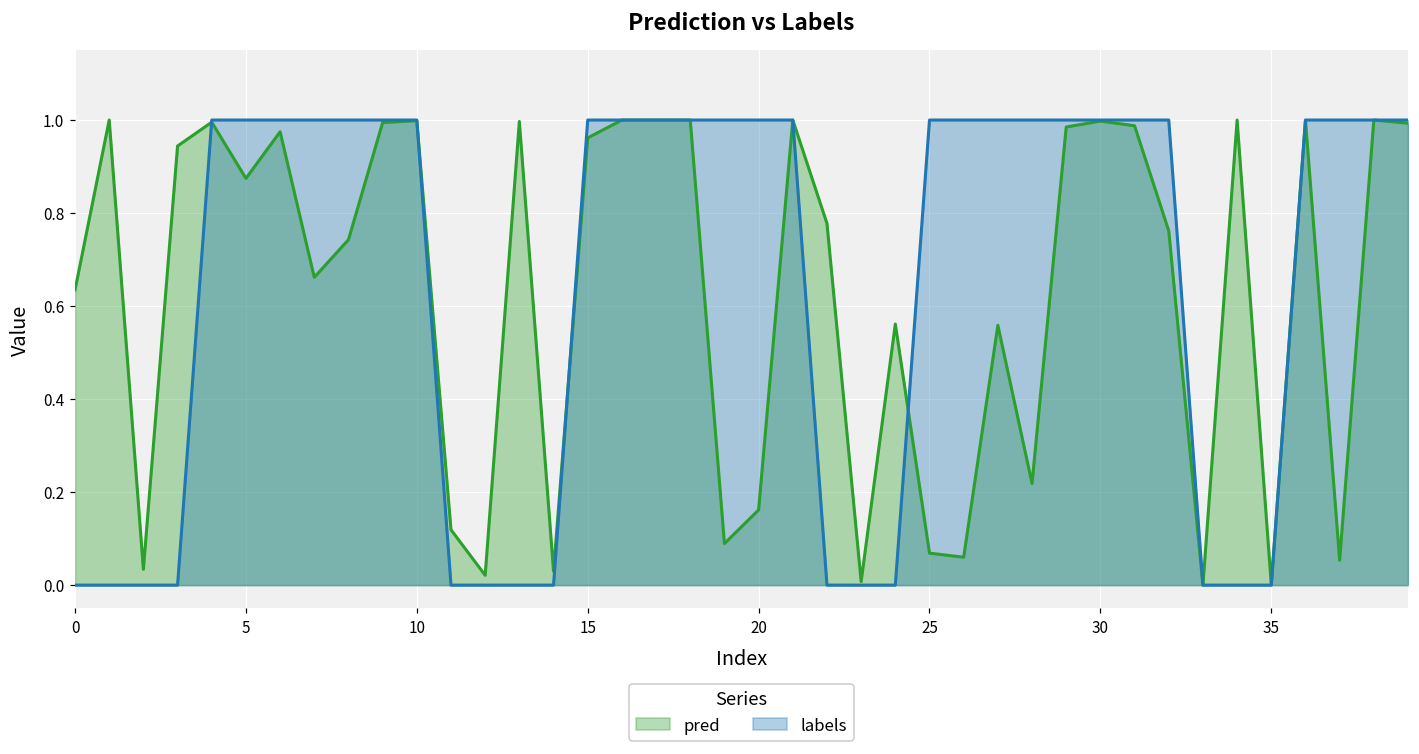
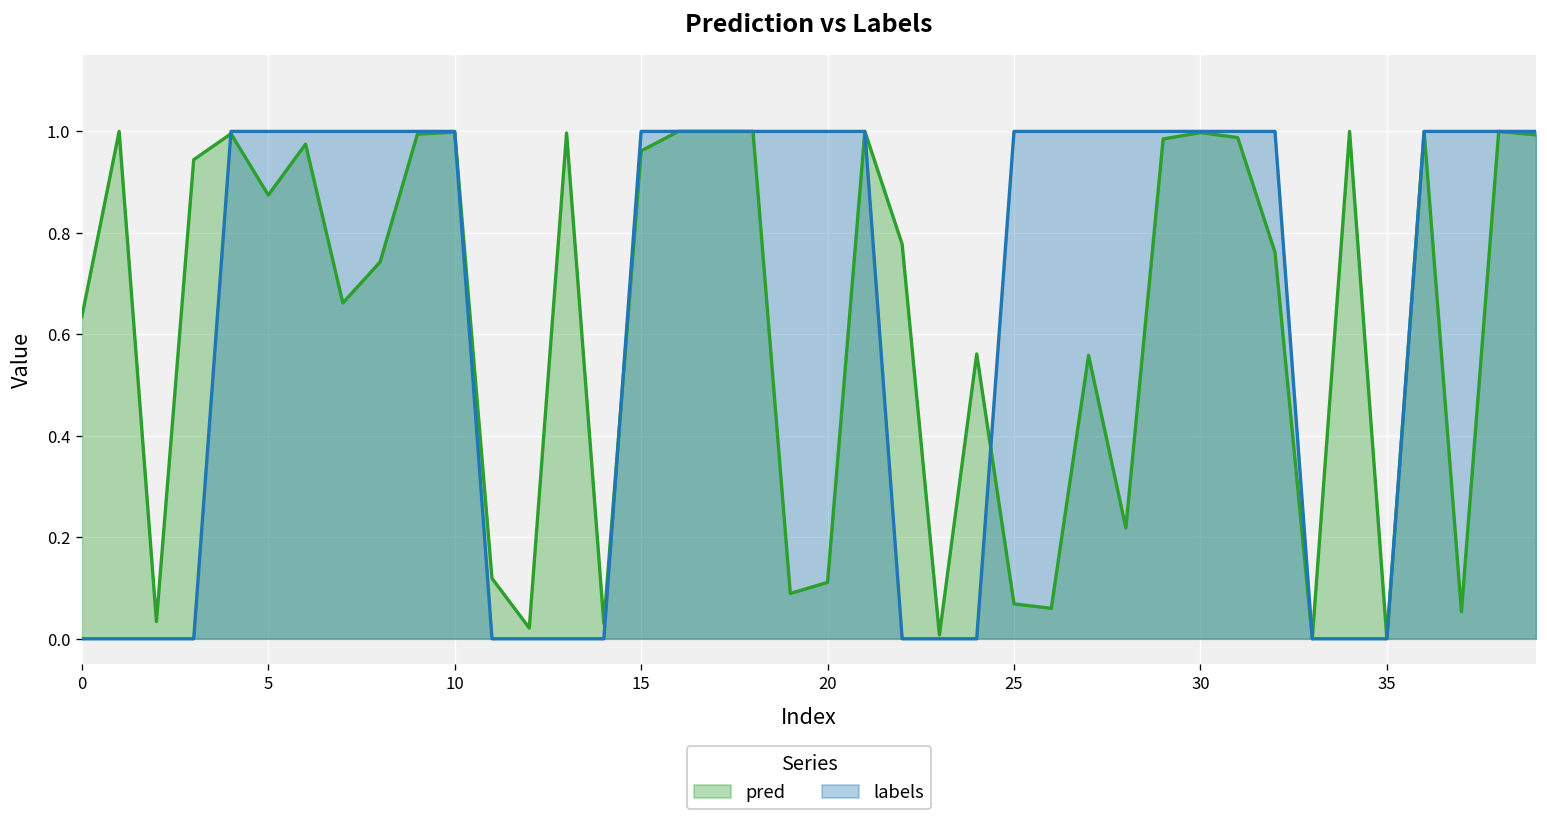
pred, 20: 0.16 -> 0.11
